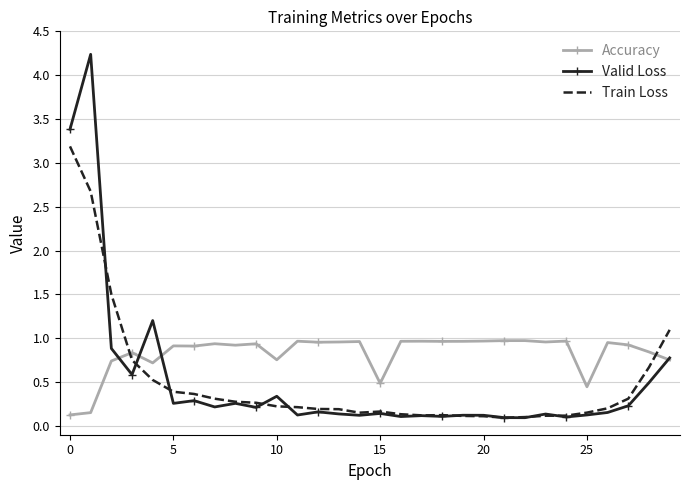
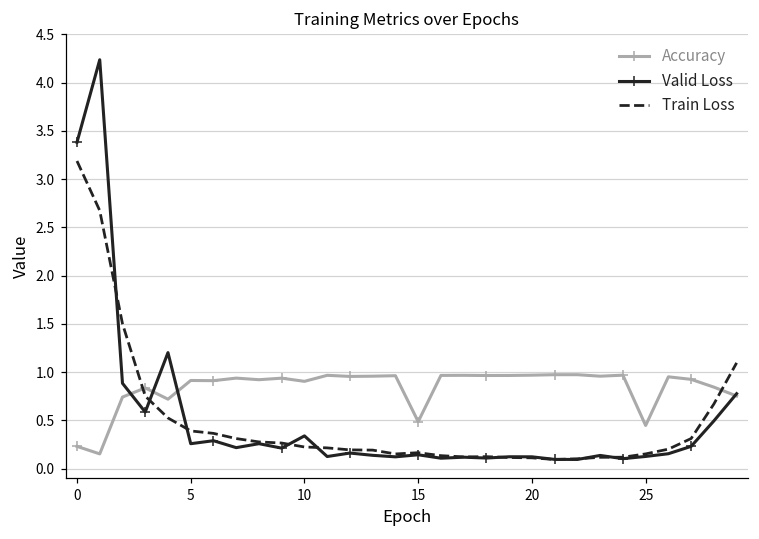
Accuracy, 0: 0.1 -> 0.2
Accuracy, 10: 0.8 -> 0.9
